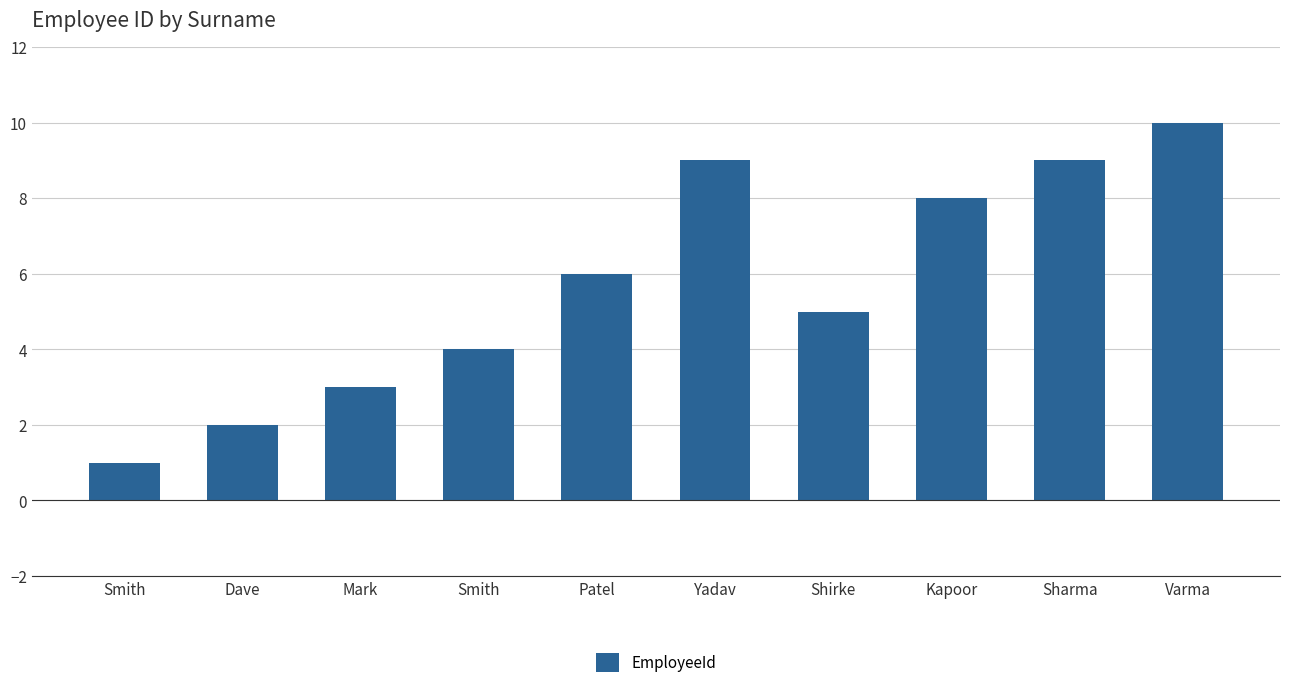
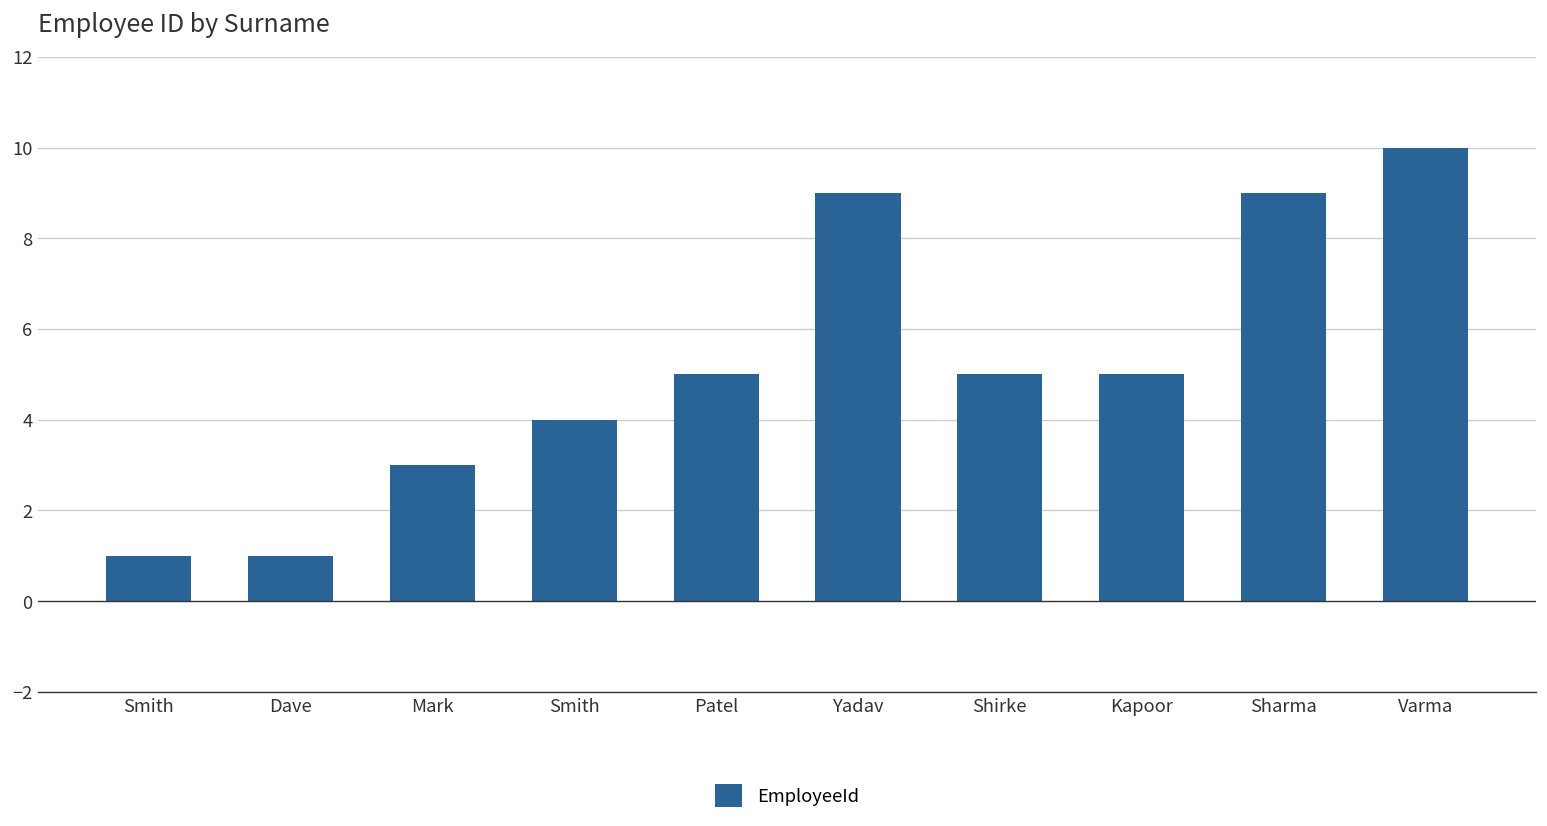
Dave: 2 -> 1
Patel: 6 -> 5
Kapoor: 8 -> 5
